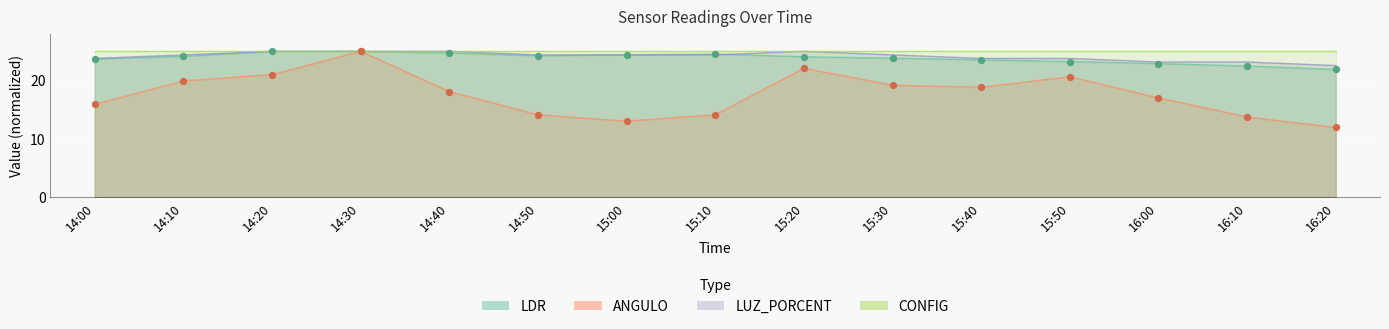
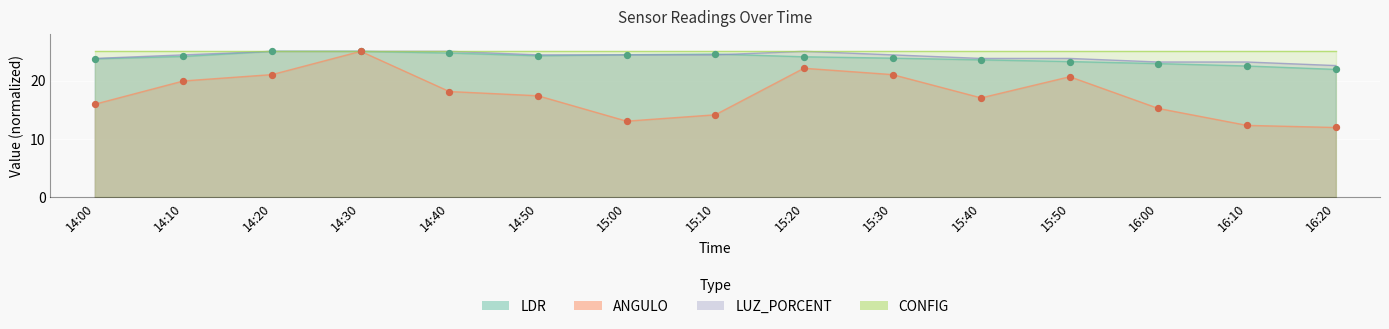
ANGULO, 14:50: 14 -> 17
ANGULO, 15:30: 19 -> 21
ANGULO, 15:40: 19 -> 17
ANGULO, 16:00: 17 -> 15
ANGULO, 16:10: 14 -> 12
